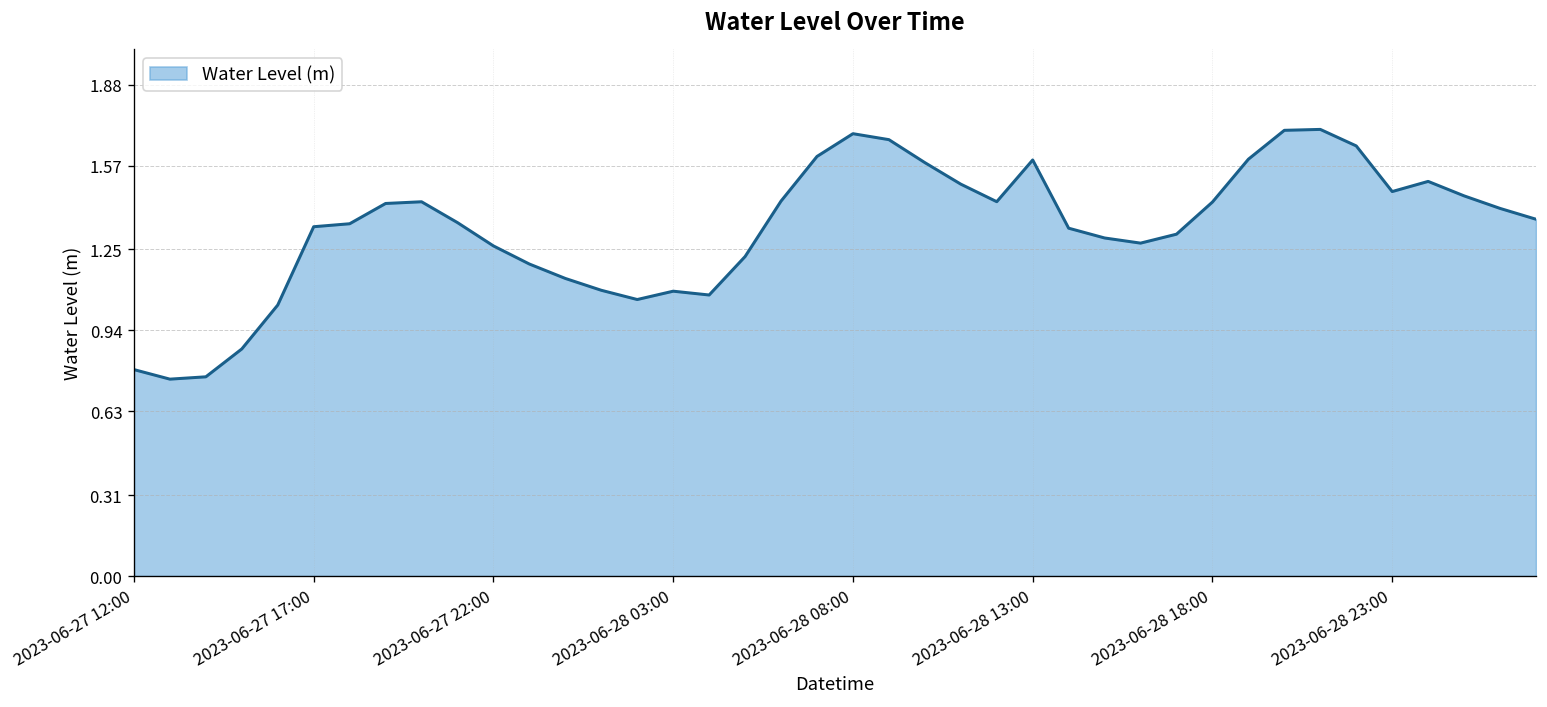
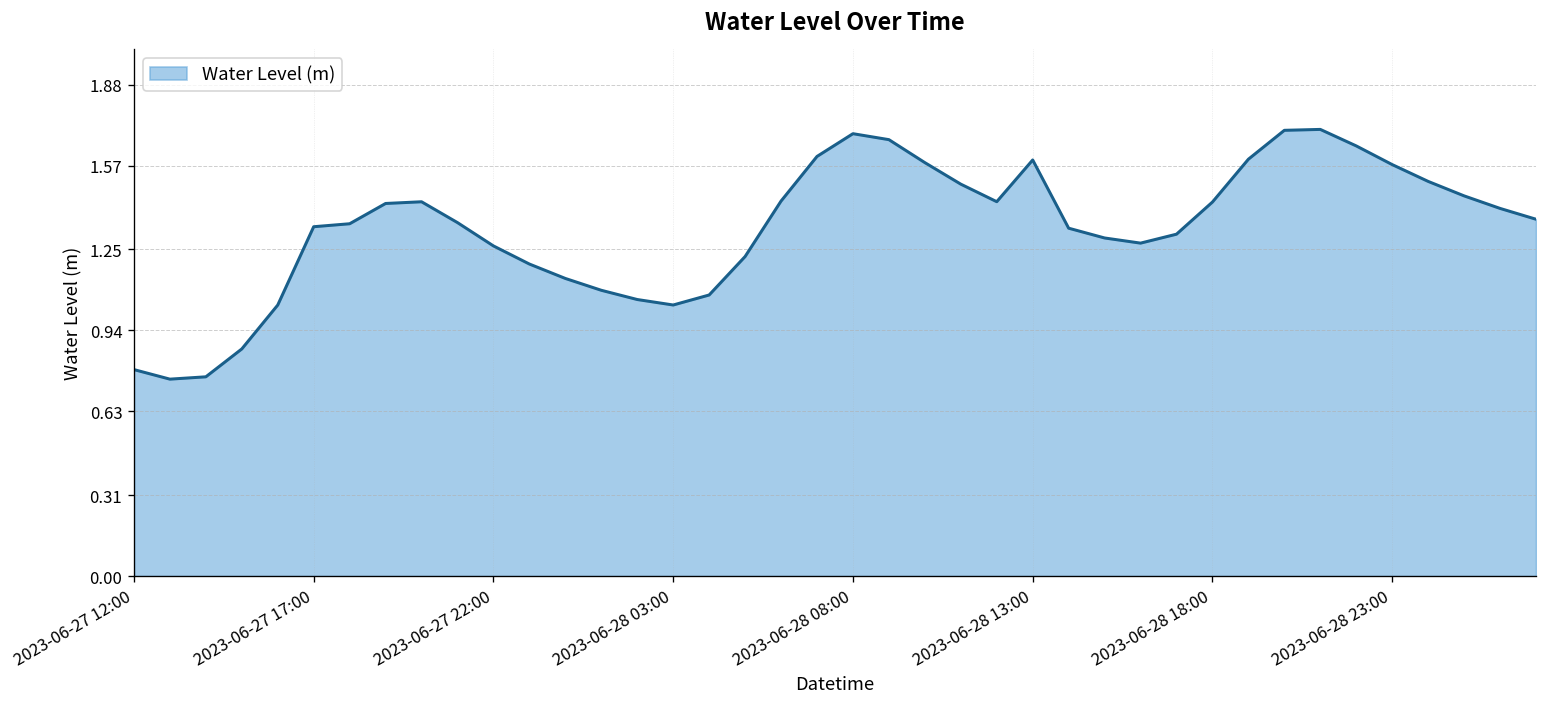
2023-06-28 03:00: 1.09 -> 1.04
2023-06-28 23:00: 1.47 -> 1.57
